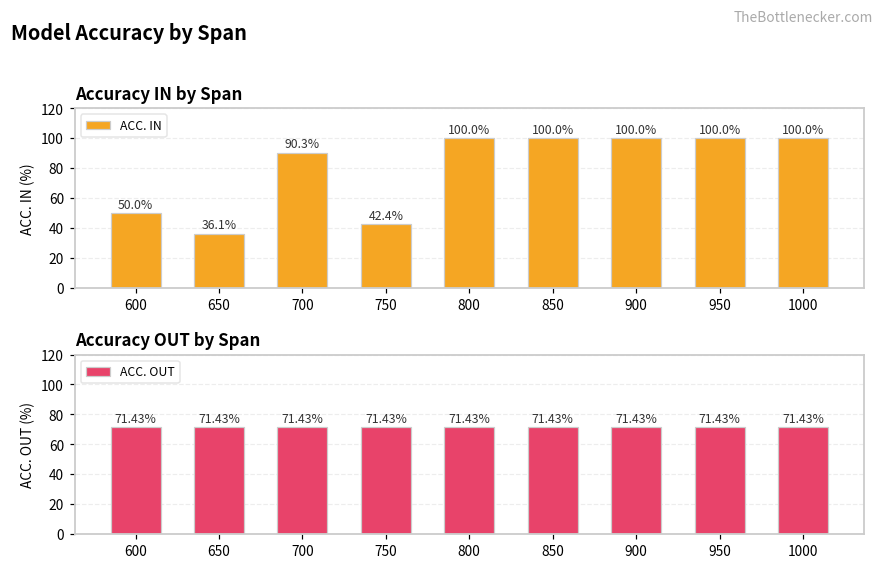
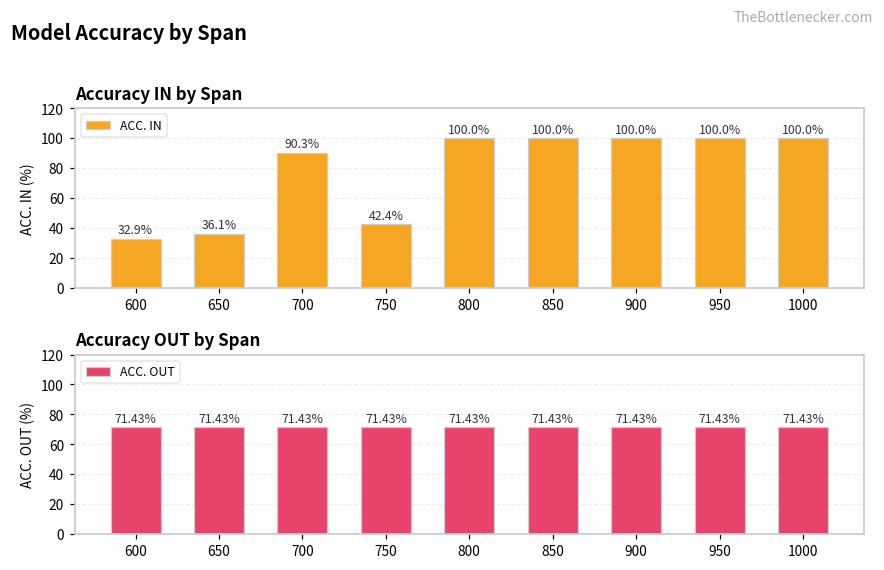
Accuracy IN by Span, 600: 50.0% -> 32.9%
